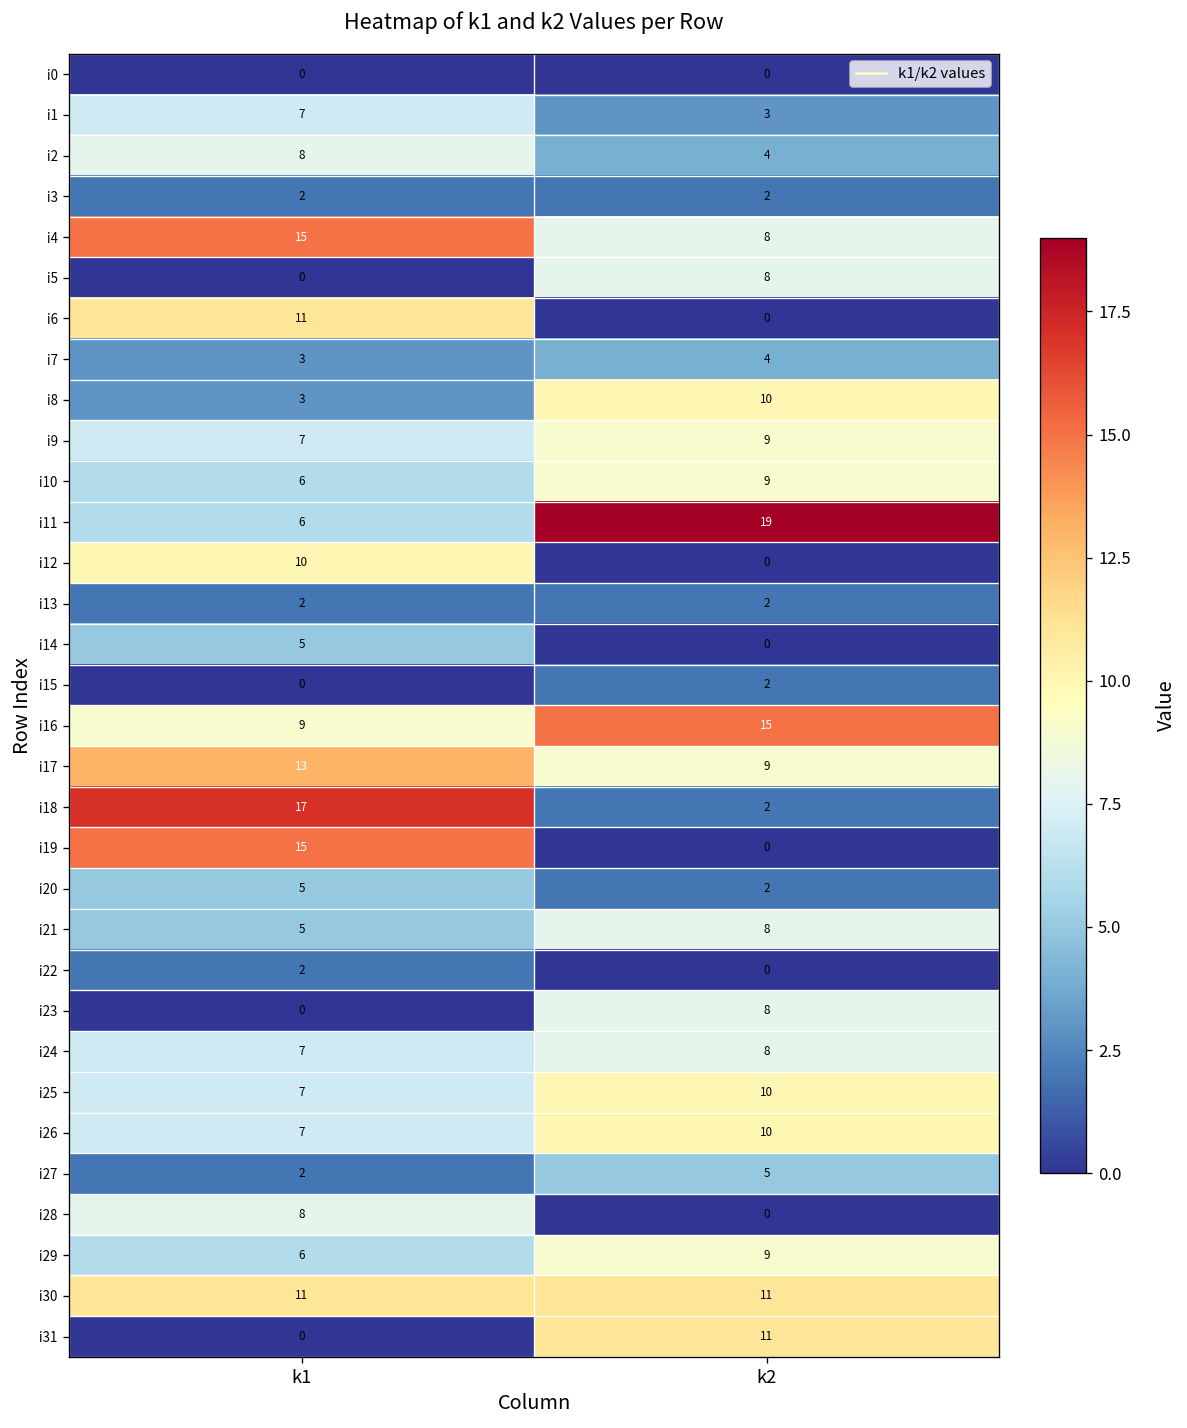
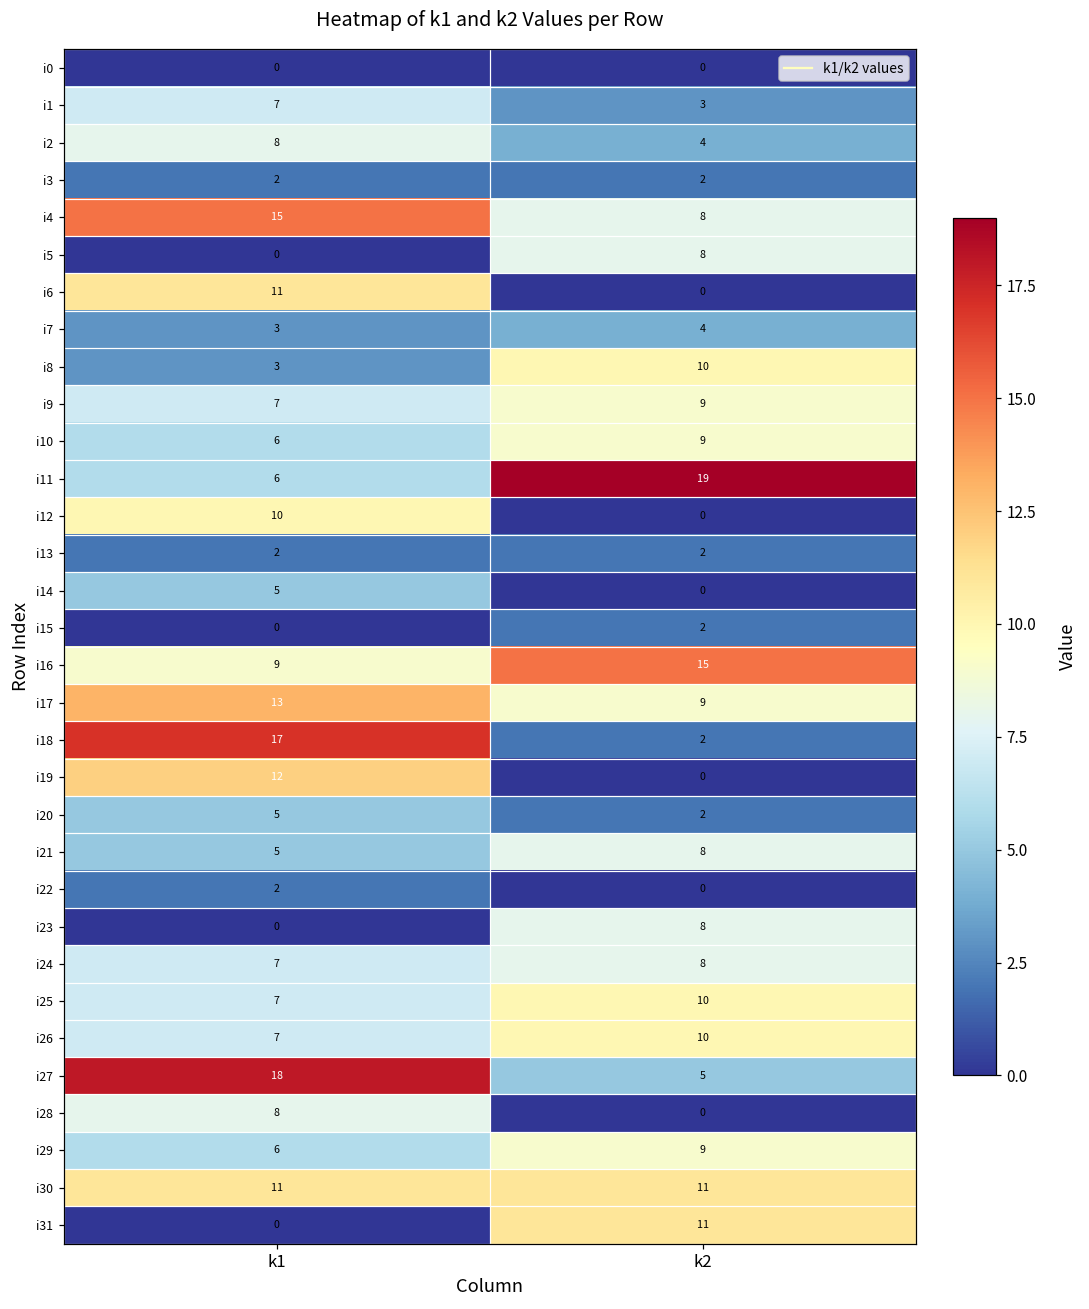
i19, k1: 15 -> 12
i27, k1: 2 -> 18
